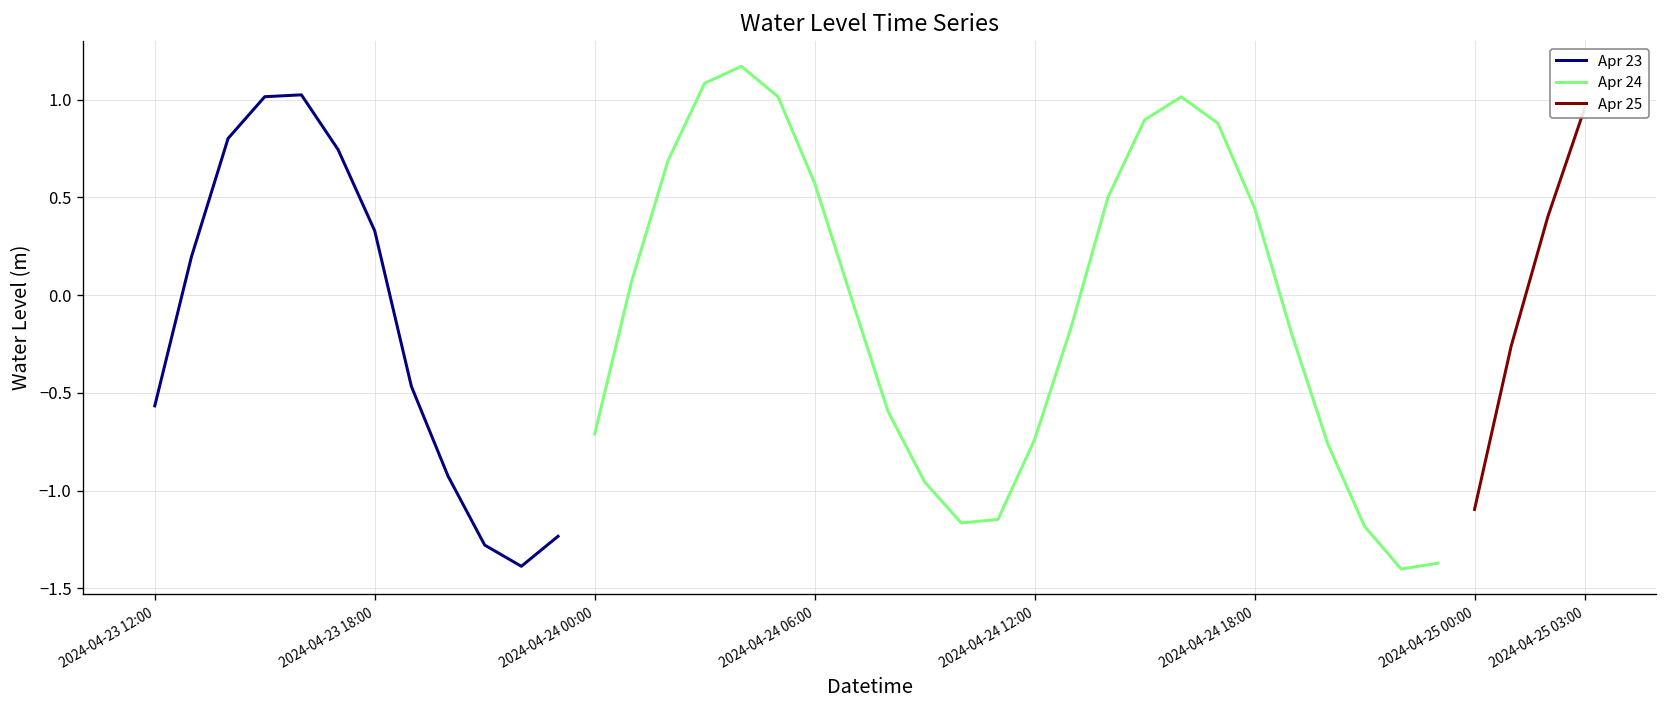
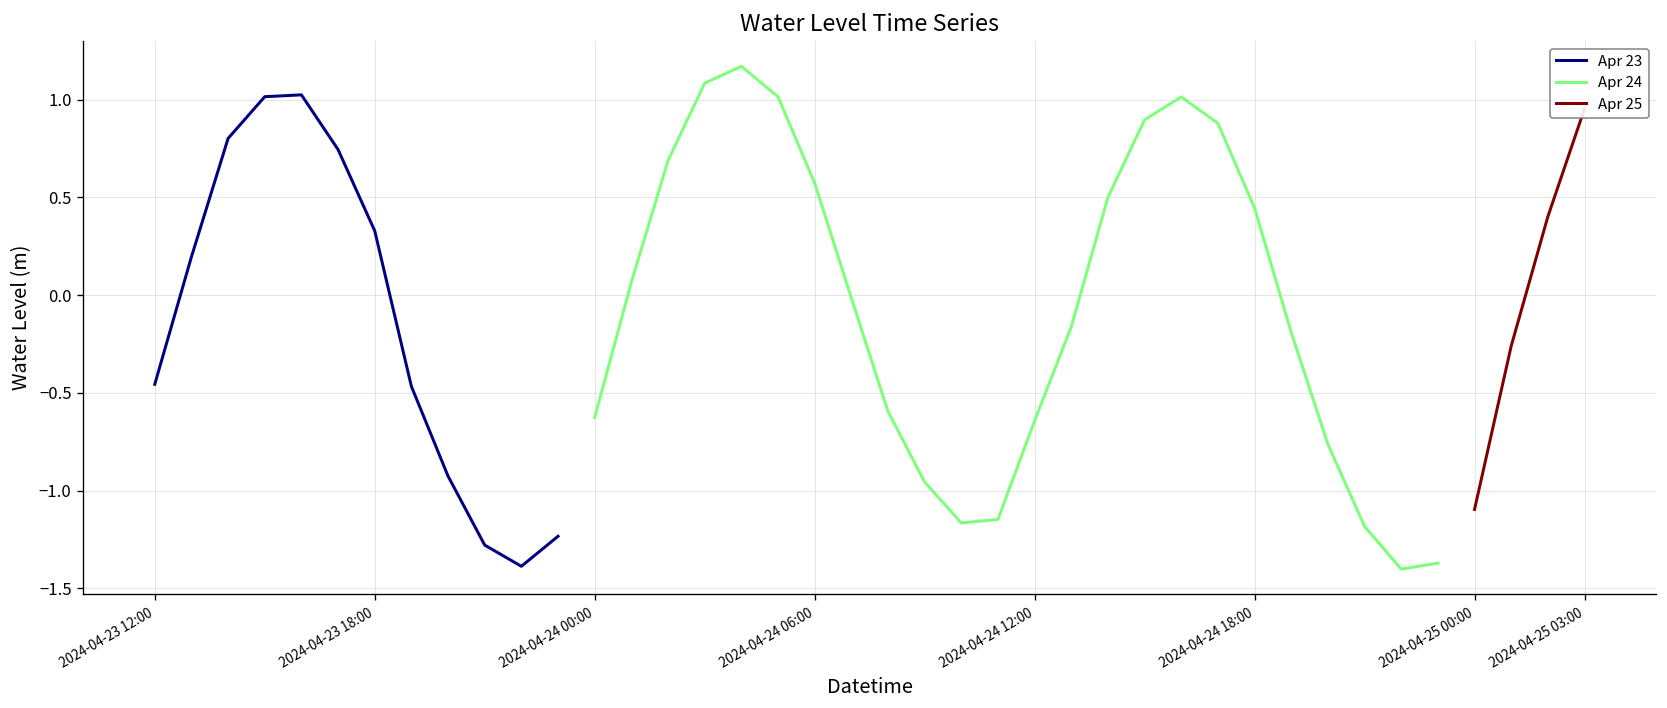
Apr 23, 2024-04-23 12:00: -0.57 -> -0.46
Apr 24, 2024-04-24 00:00: -0.71 -> -0.63
Apr 24, 2024-04-24 12:00: -0.74 -> -0.64
